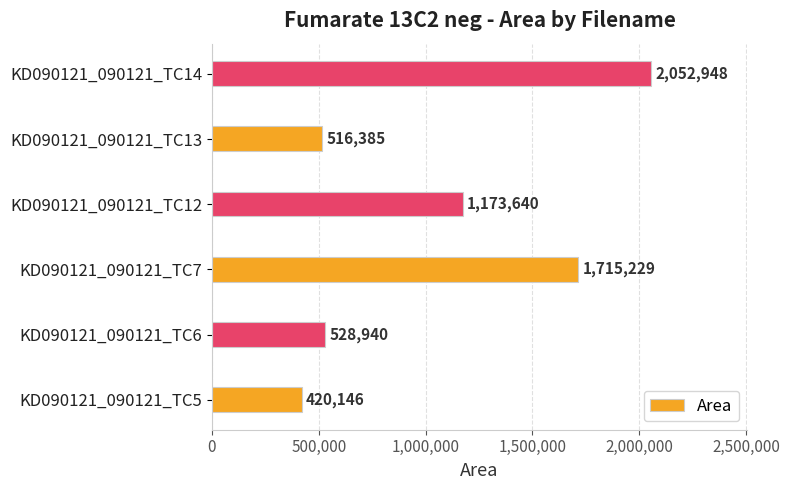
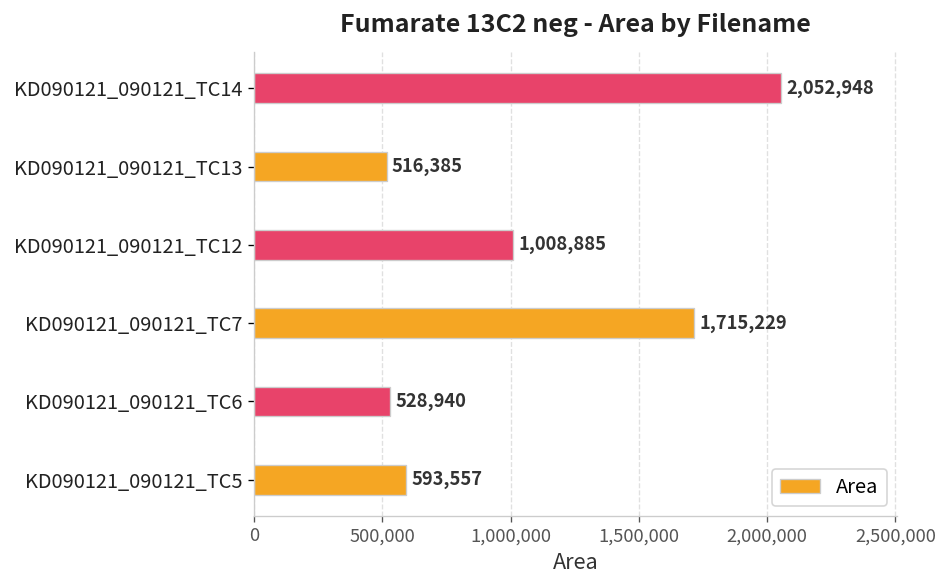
KD090121_090121_TC12: 1,173,640 -> 1,008,885
KD090121_090121_TC5: 420,146 -> 593,557
